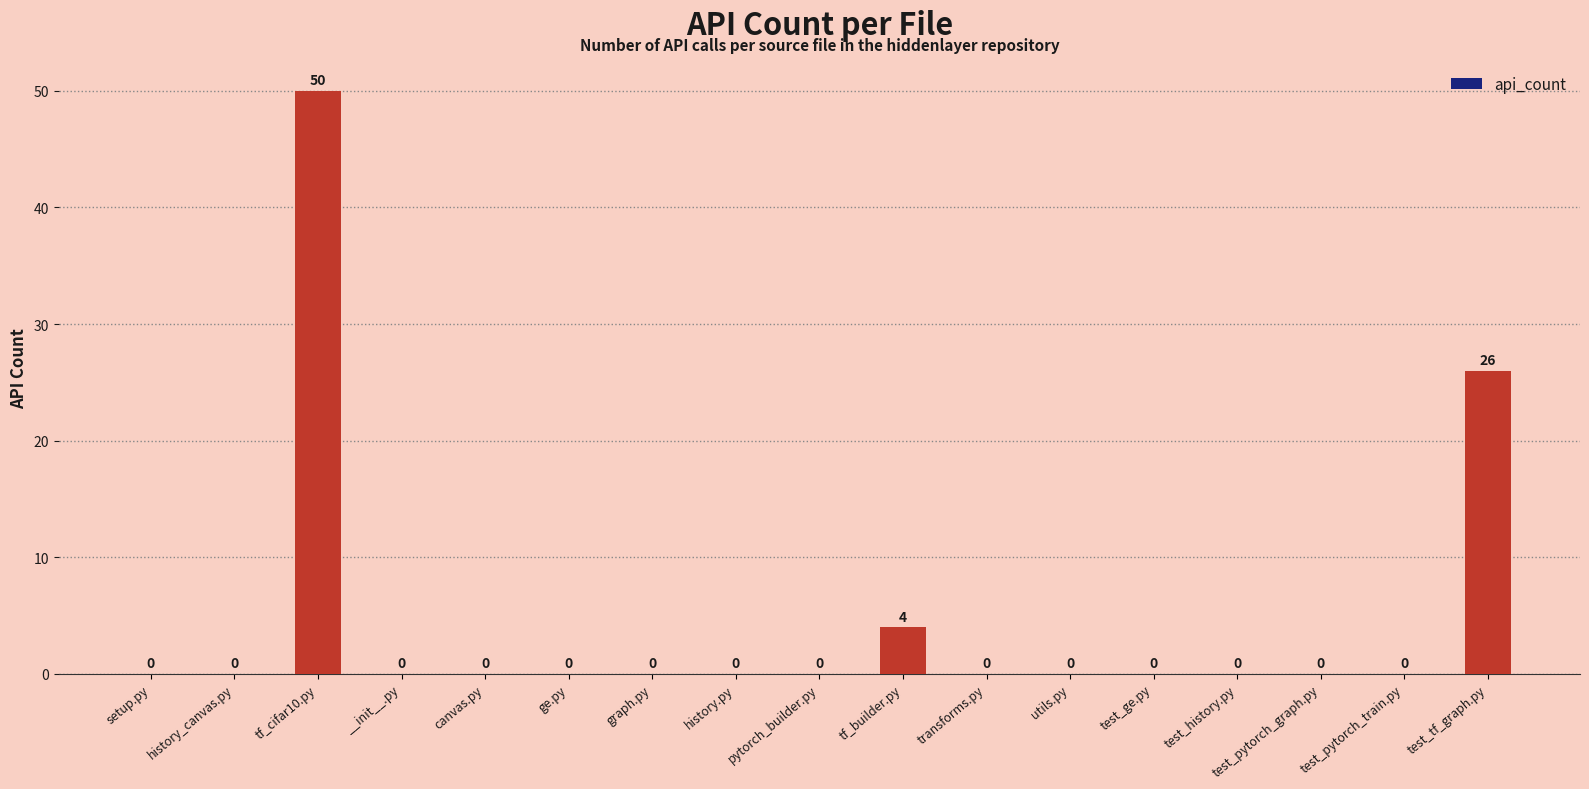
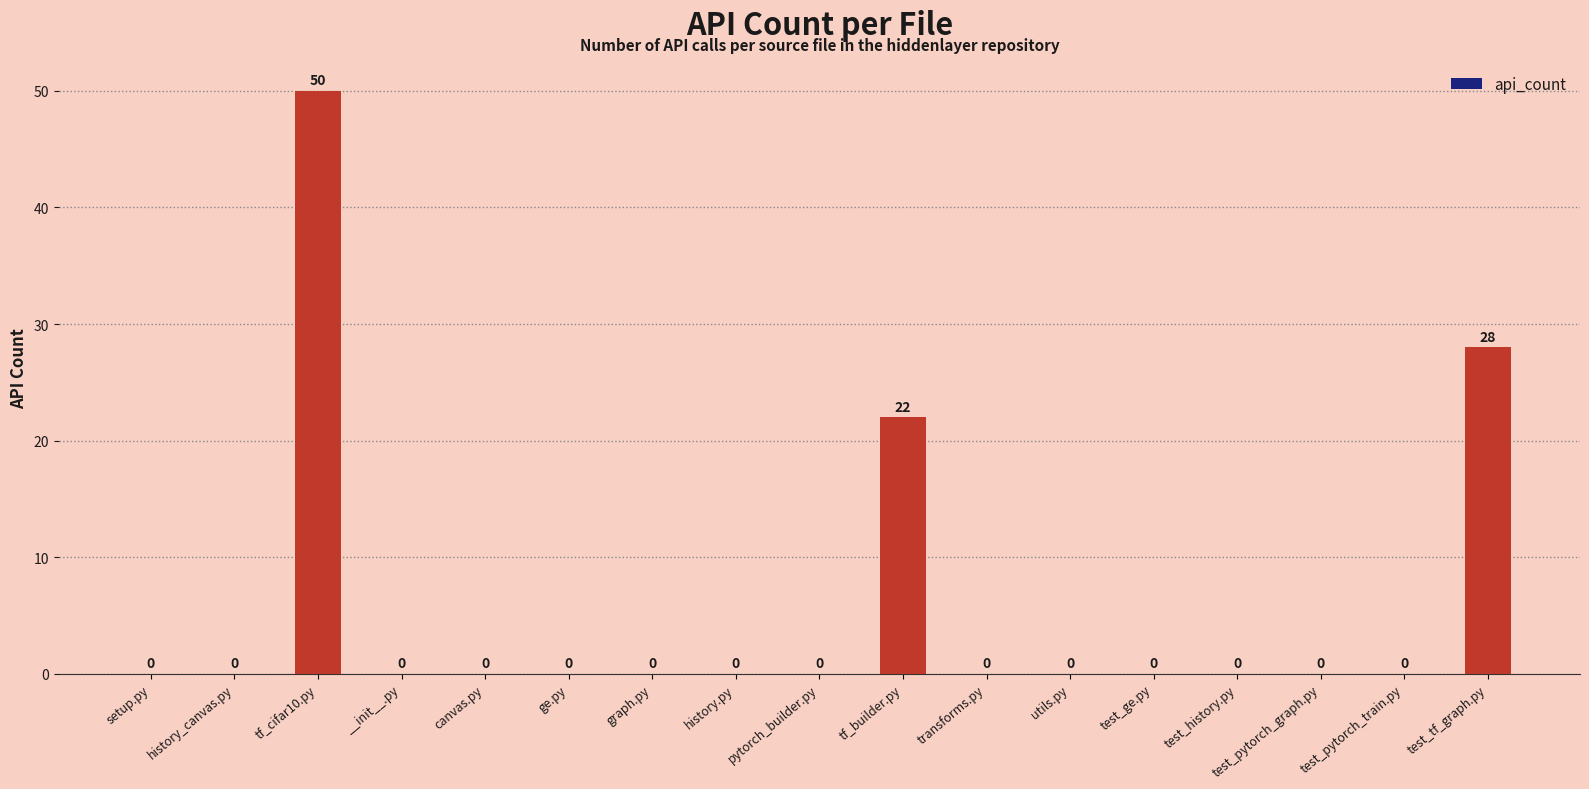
tf_builder.py: 4 -> 22
test_tf_graph.py: 26 -> 28
